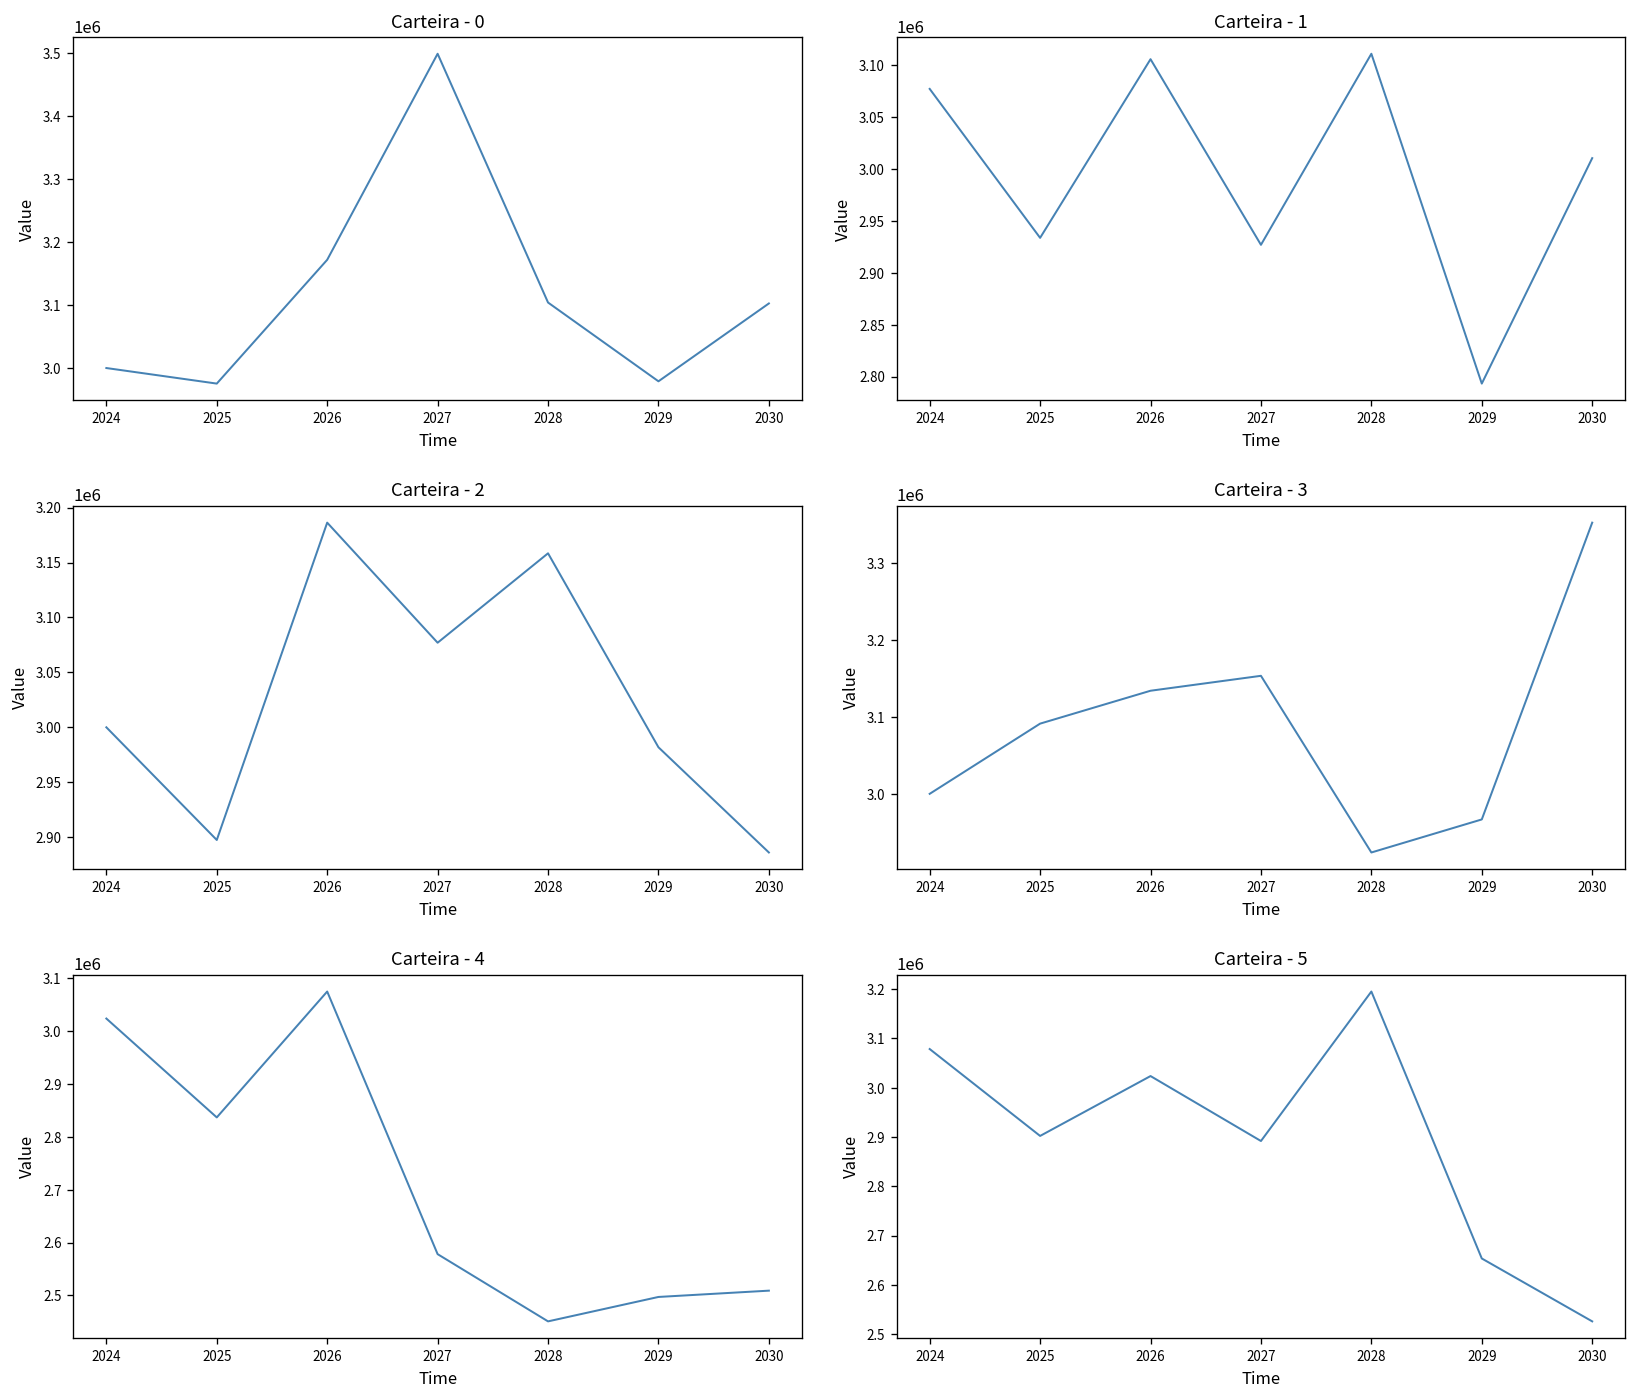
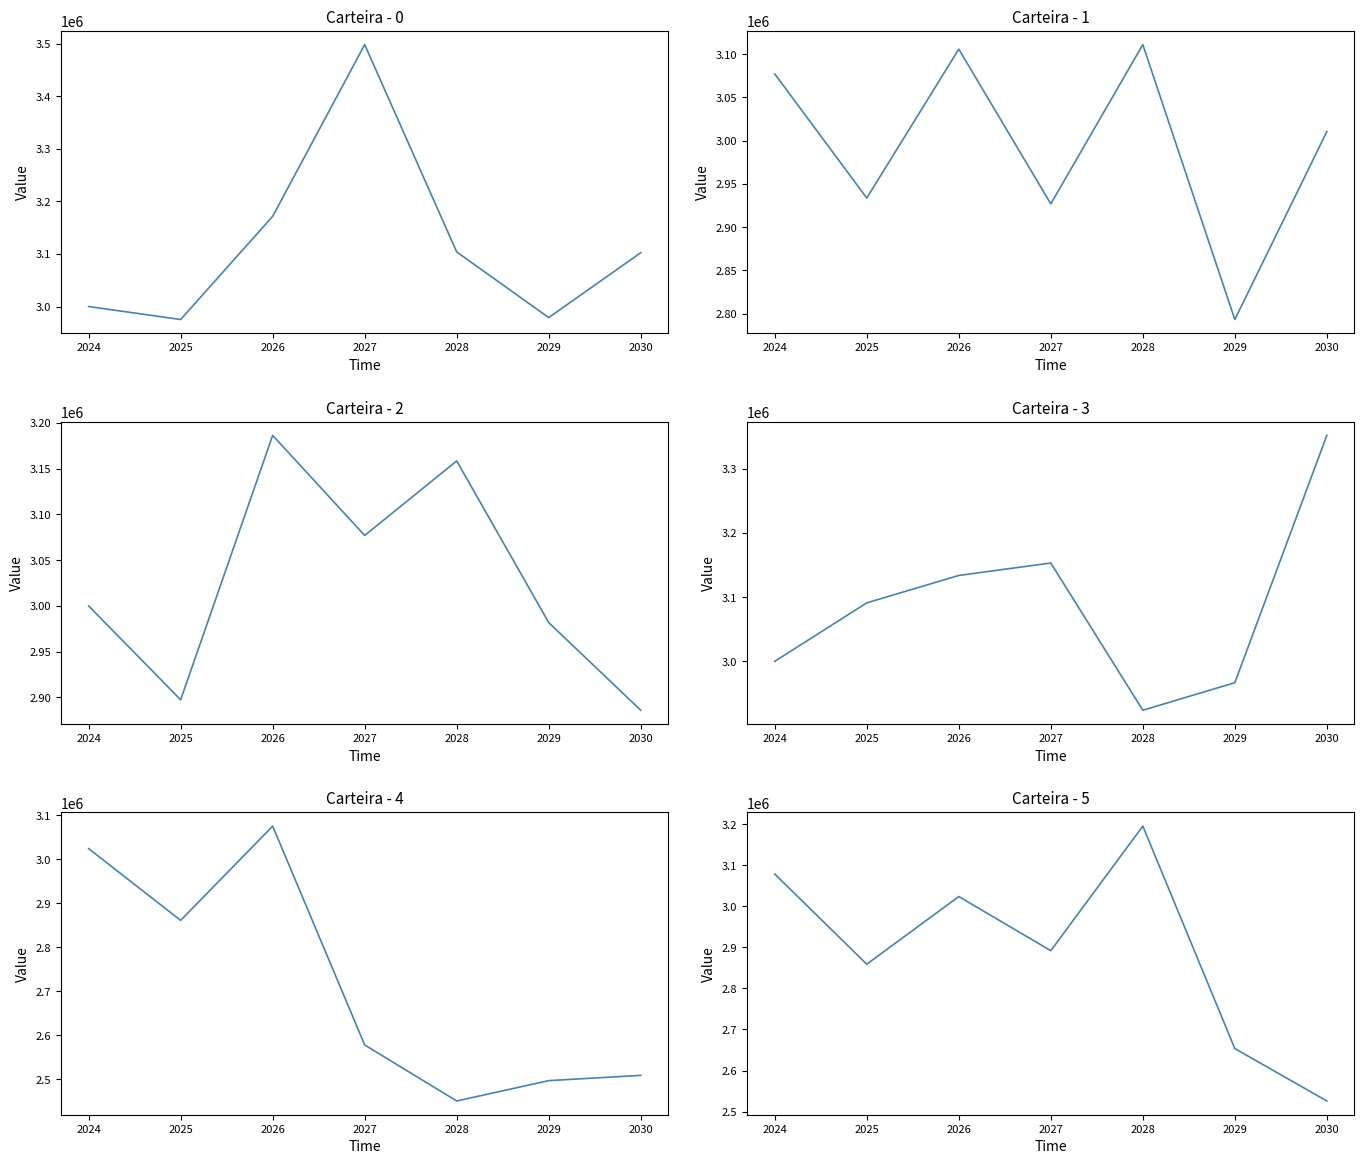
Carteira - 4, 2025: 2840000 -> 2860000
Carteira - 5, 2025: 2900000 -> 2860000
